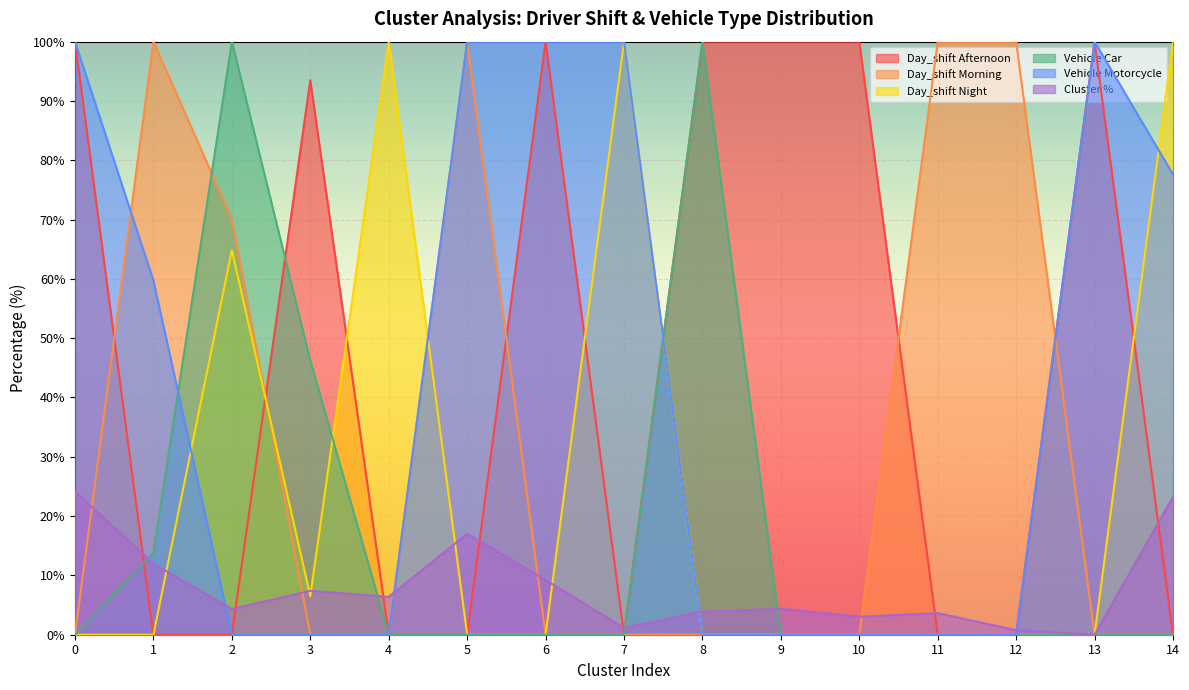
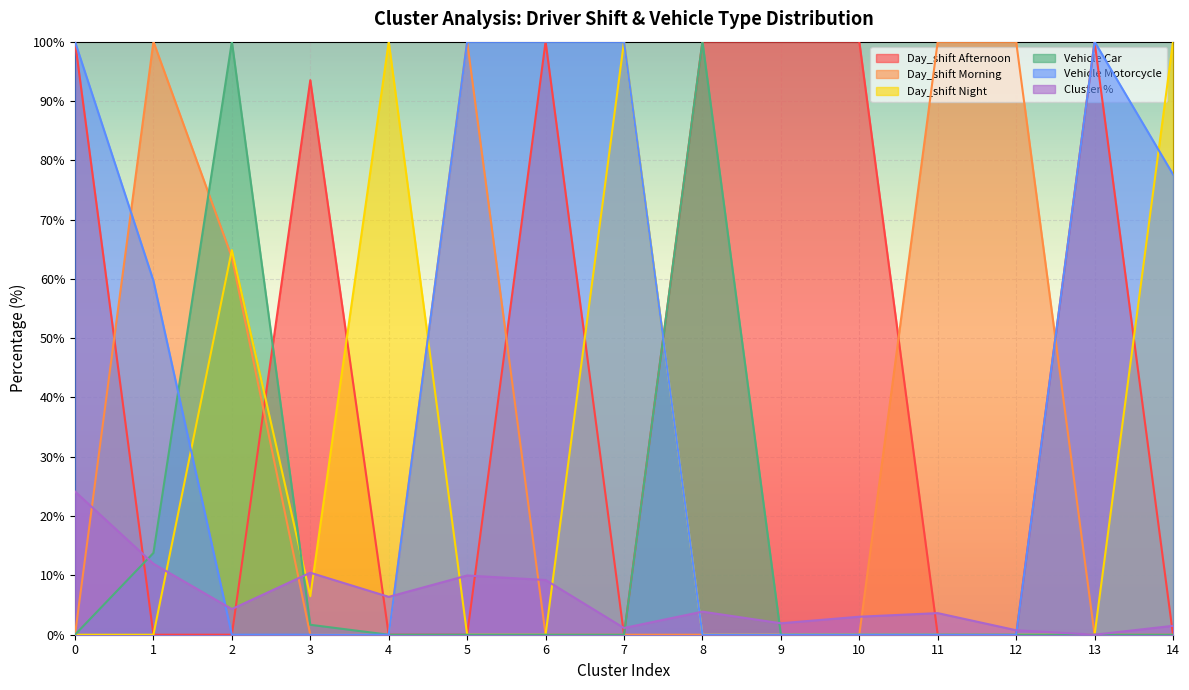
Day_shift Morning, 2: 70% -> 64%
Vehicle Car, 3: 46% -> 2%
Cluster %, 3: 7% -> 10%
Cluster %, 5: 17% -> 10%
Cluster %, 9: 4% -> 2%
Cluster %, 14: 23% -> 1%
